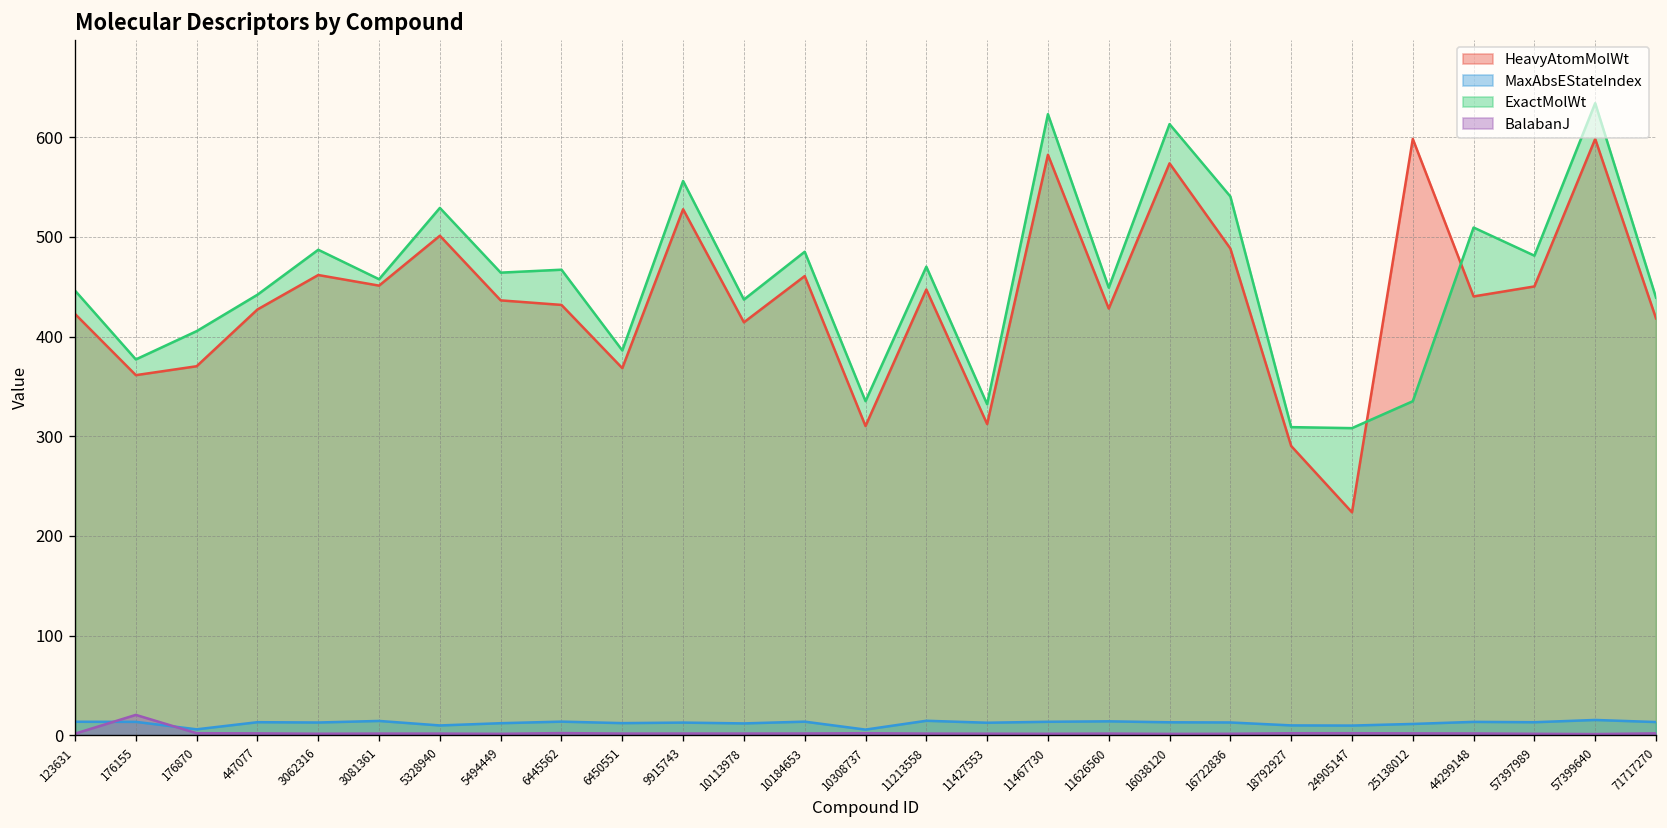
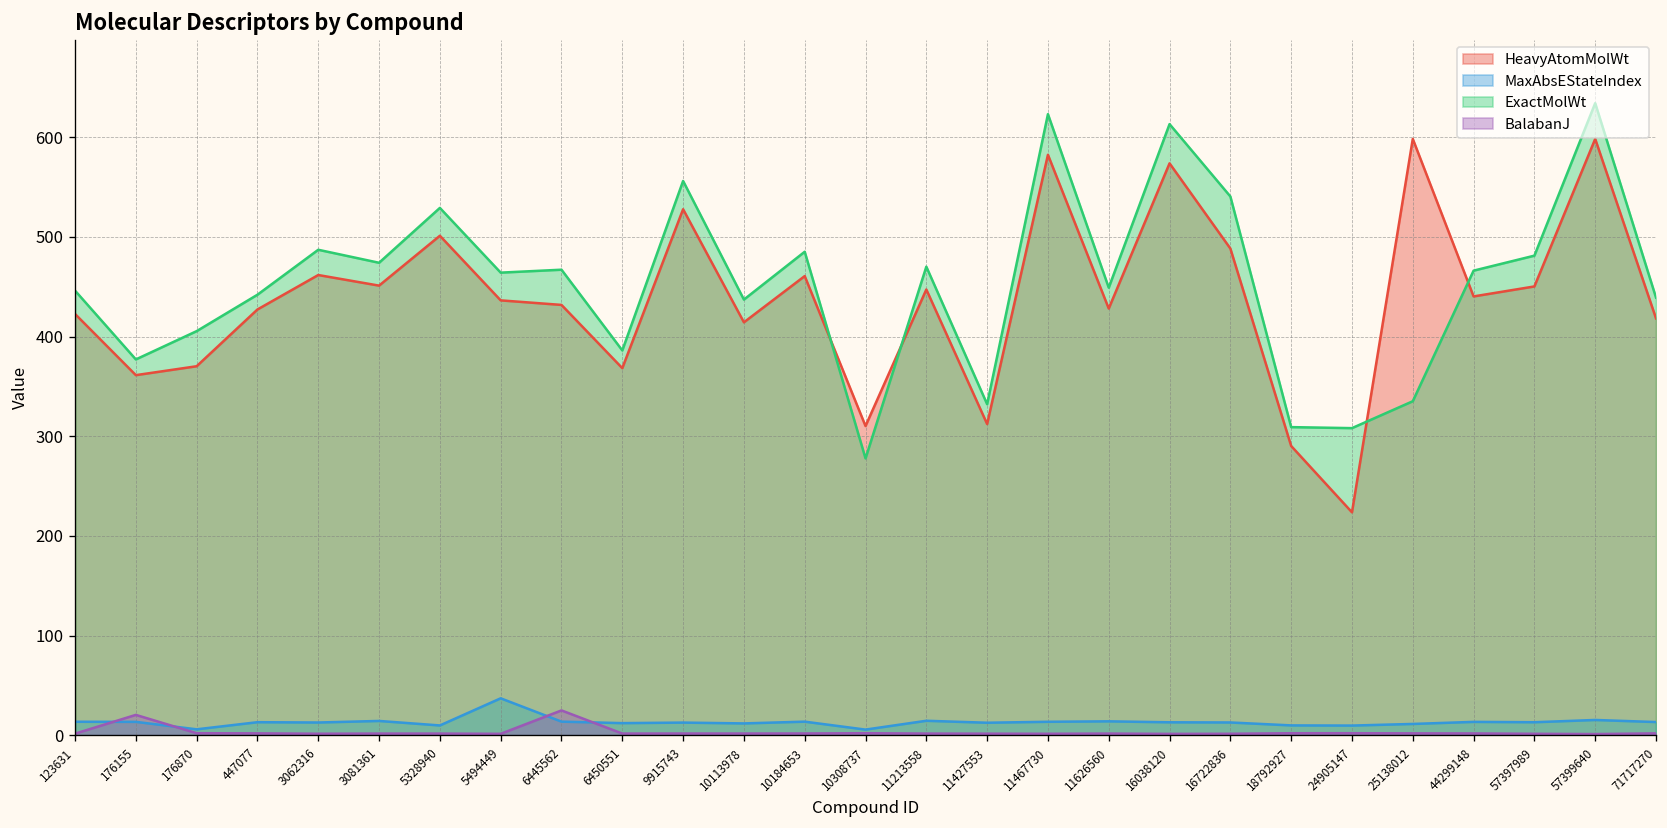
ExactMolWt, 3081361: 460 -> 470
MaxAbsEStateIndex, 5494449: 10 -> 40
BalabanJ, 6445562: 0 -> 20
ExactMolWt, 10308737: 340 -> 280
ExactMolWt, 44299148: 510 -> 470
